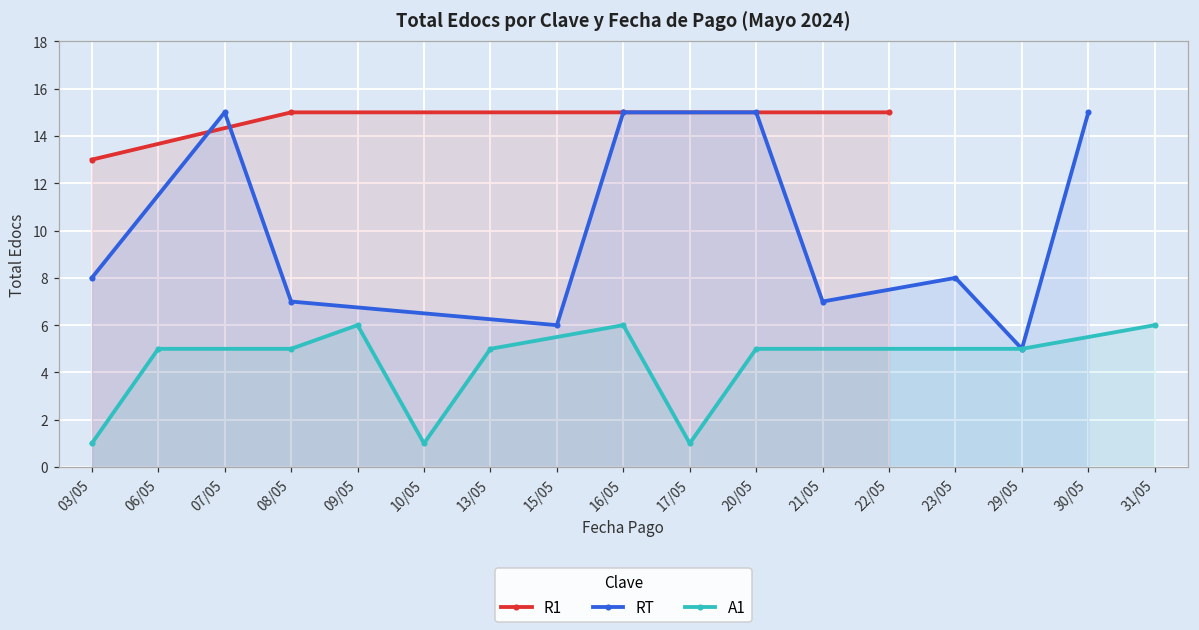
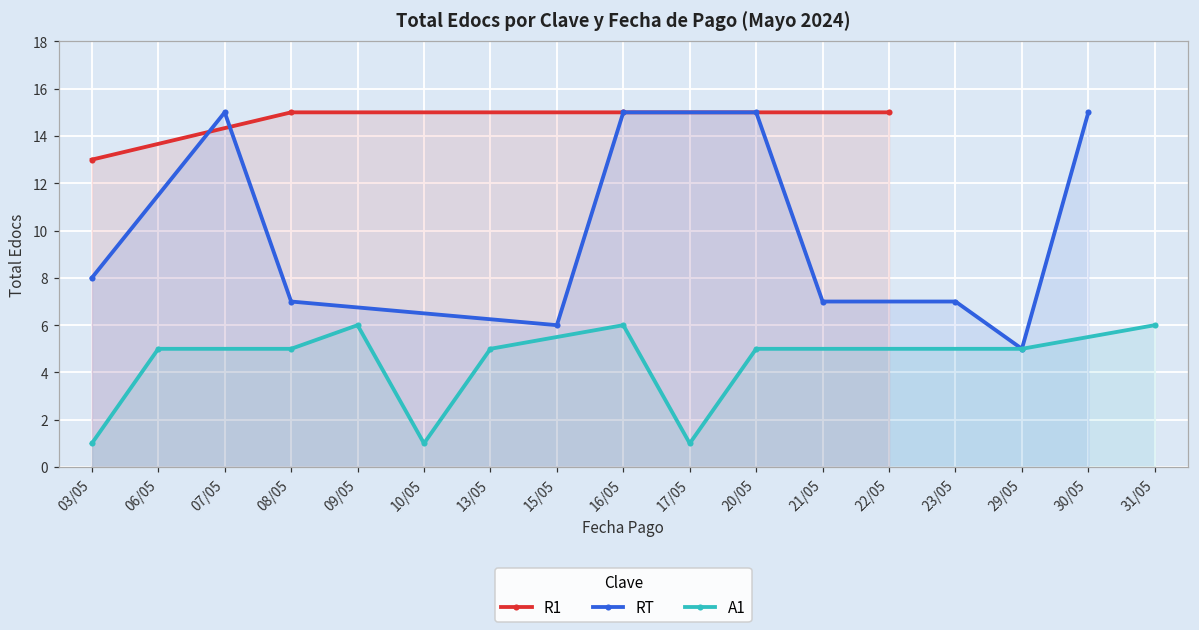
RT, 23/05: 8 -> 7
